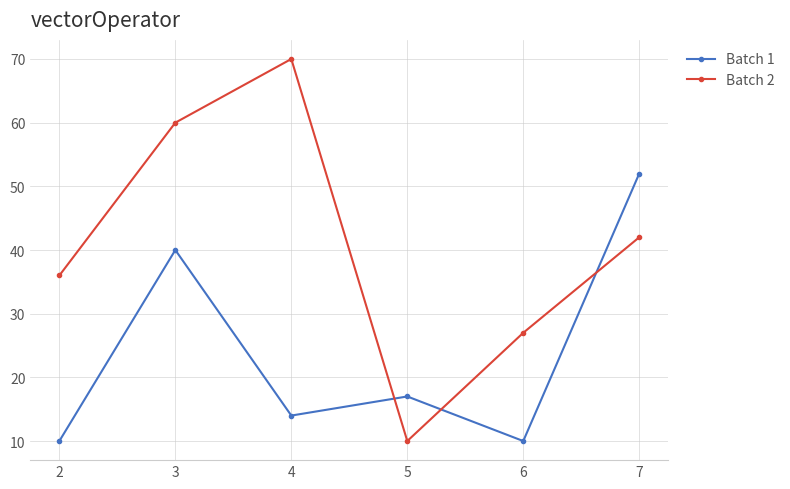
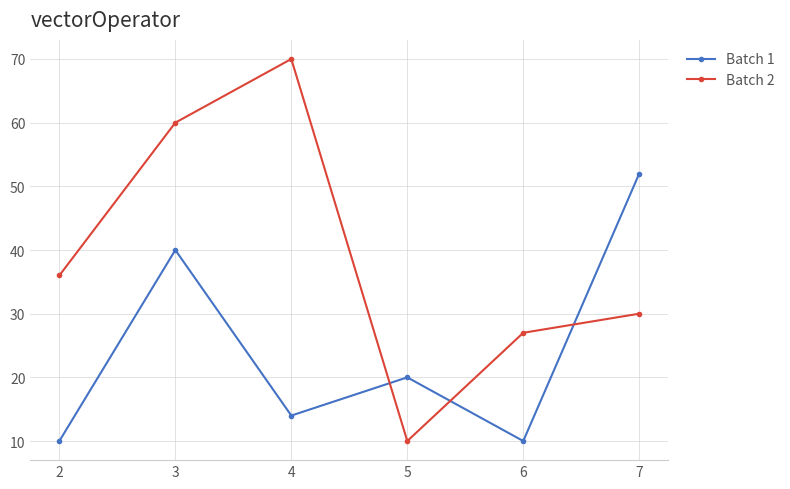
Batch 1, 5: 17 -> 20
Batch 2, 7: 42 -> 30
